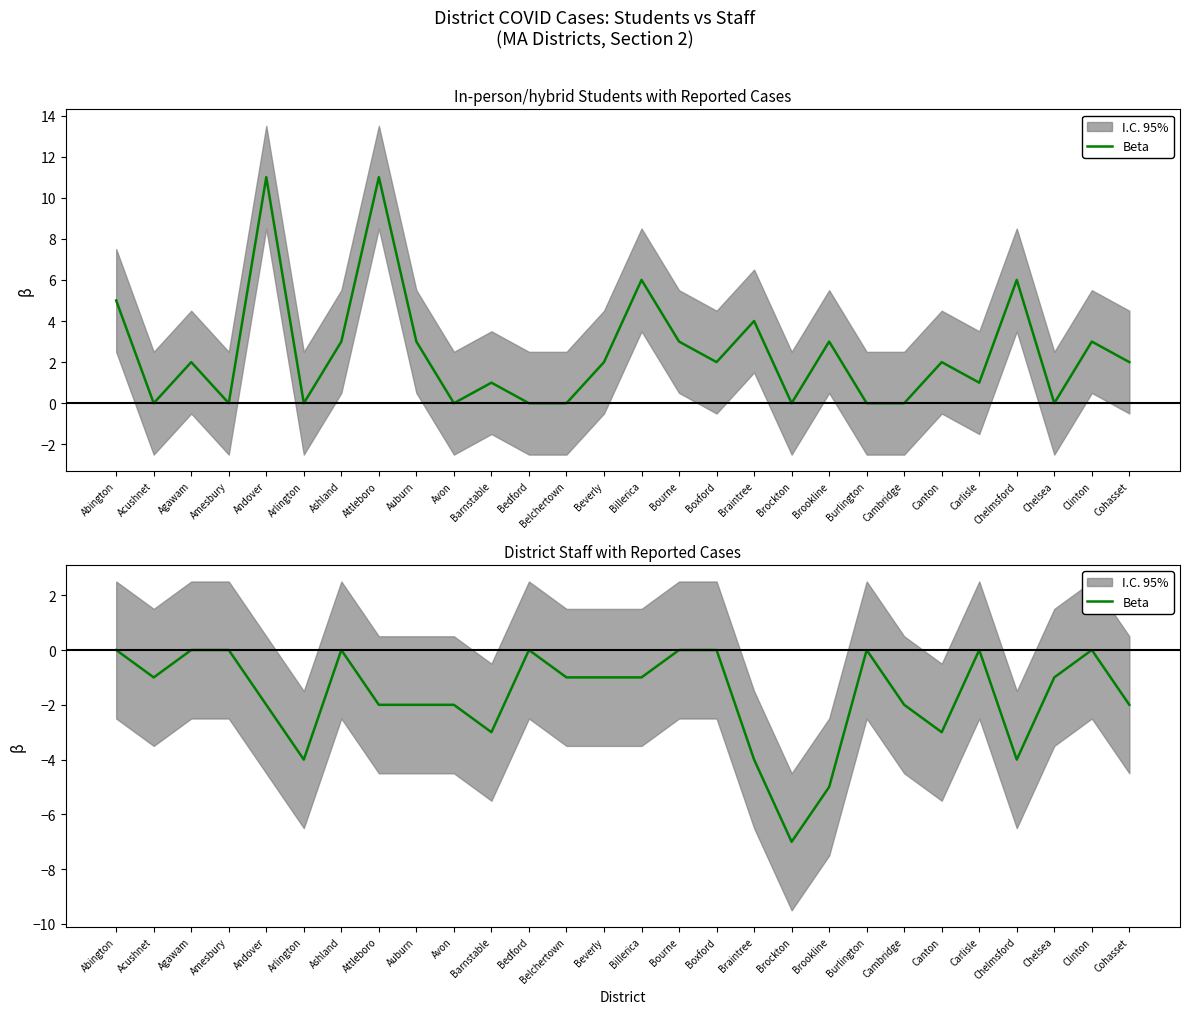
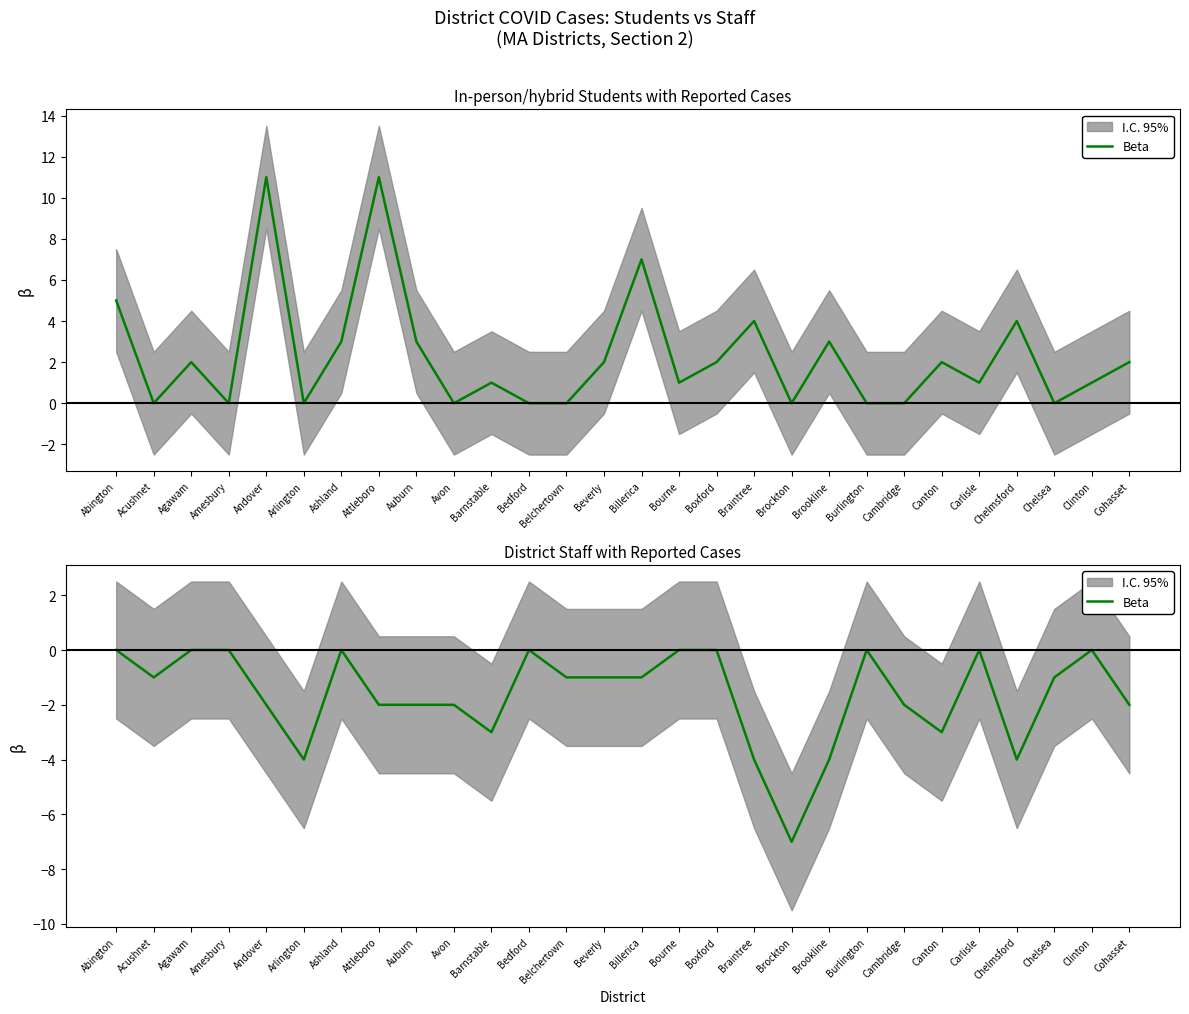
In-person/hybrid Students with Reported Cases, Beta, Billerica: 6 -> 7
In-person/hybrid Students with Reported Cases, Beta, Bourne: 3 -> 1
In-person/hybrid Students with Reported Cases, Beta, Chelmsford: 6 -> 4
In-person/hybrid Students with Reported Cases, Beta, Clinton: 3 -> 1
District Staff with Reported Cases, Beta, Brookline: -5.0 -> -4.0
